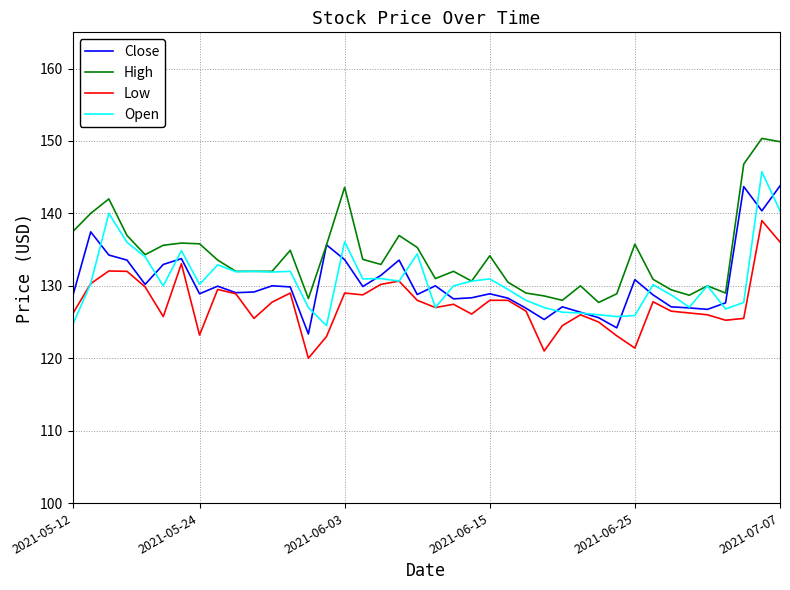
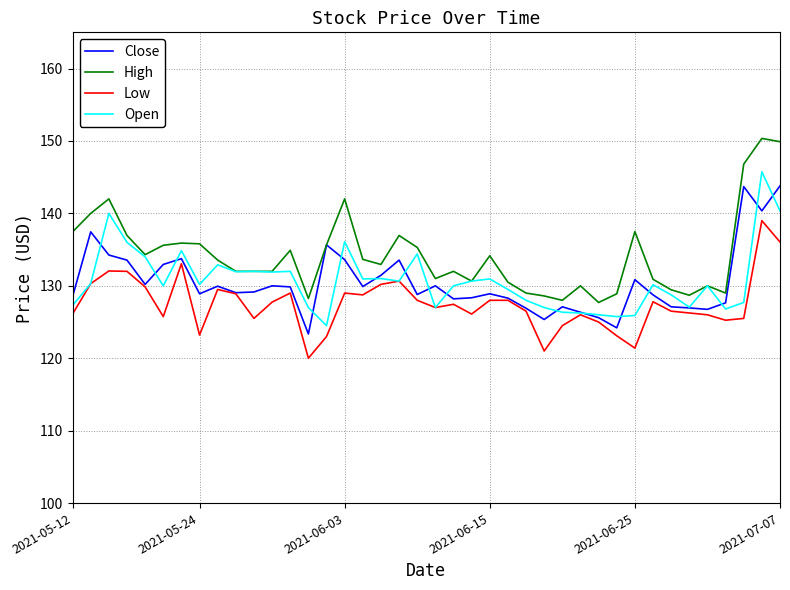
Open, 2021-05-12: 125 -> 127
High, 2021-06-03: 144 -> 142
High, 2021-06-25: 136 -> 137
